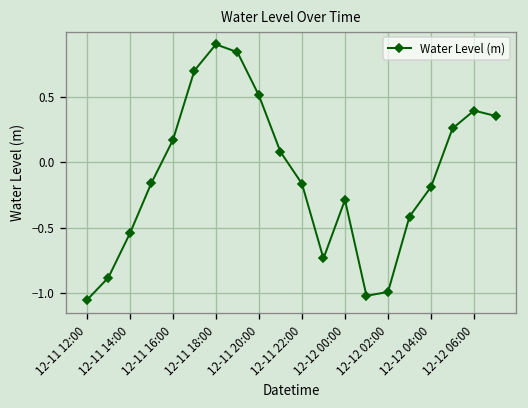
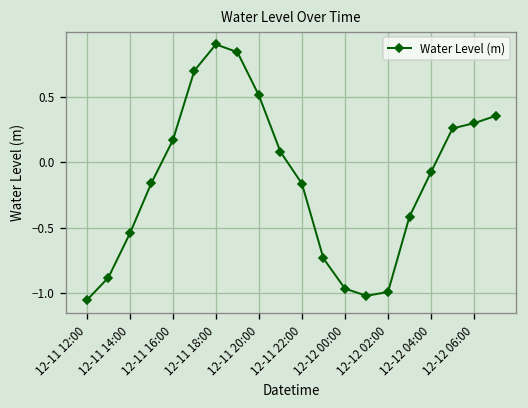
12-12 00:00: -0.29 -> -0.96
12-12 04:00: -0.19 -> -0.07
12-12 06:00: 0.40 -> 0.30
